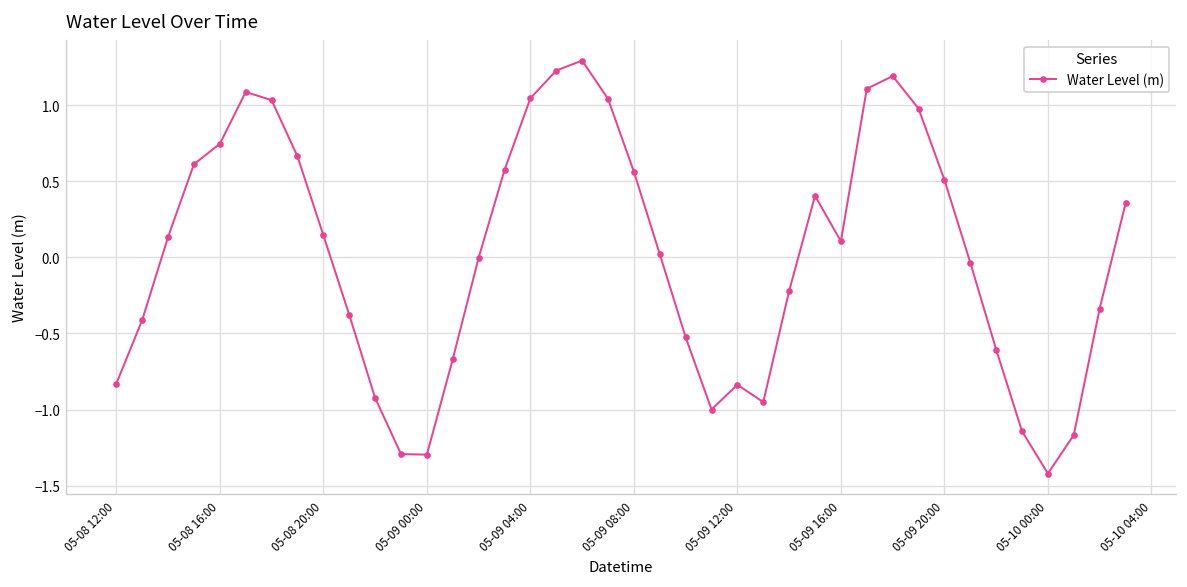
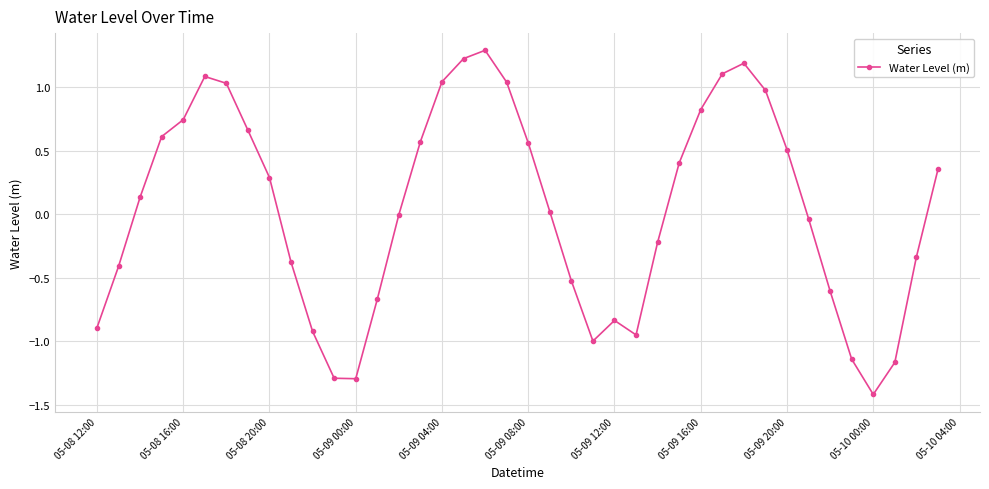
05-08 12:00: -0.83 -> -0.89
05-08 20:00: 0.15 -> 0.29
05-09 16:00: 0.11 -> 0.83
